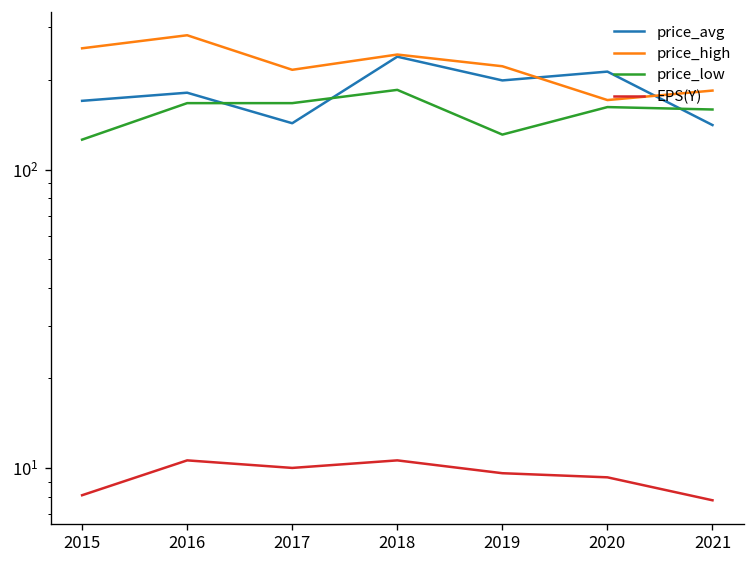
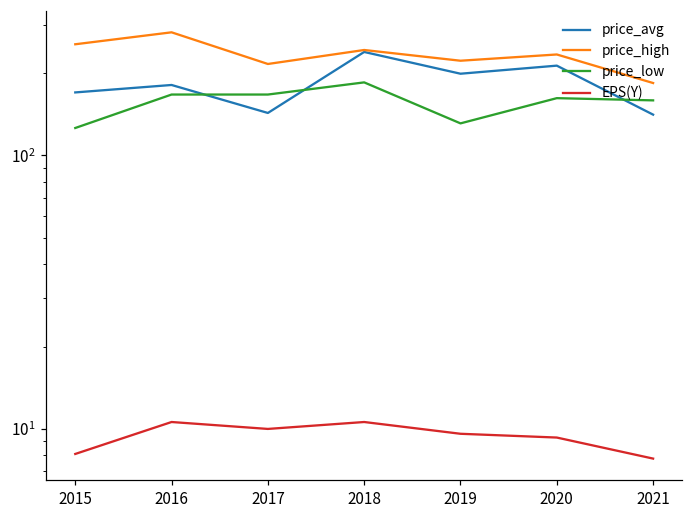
price_high, 2020: 170 -> 230
